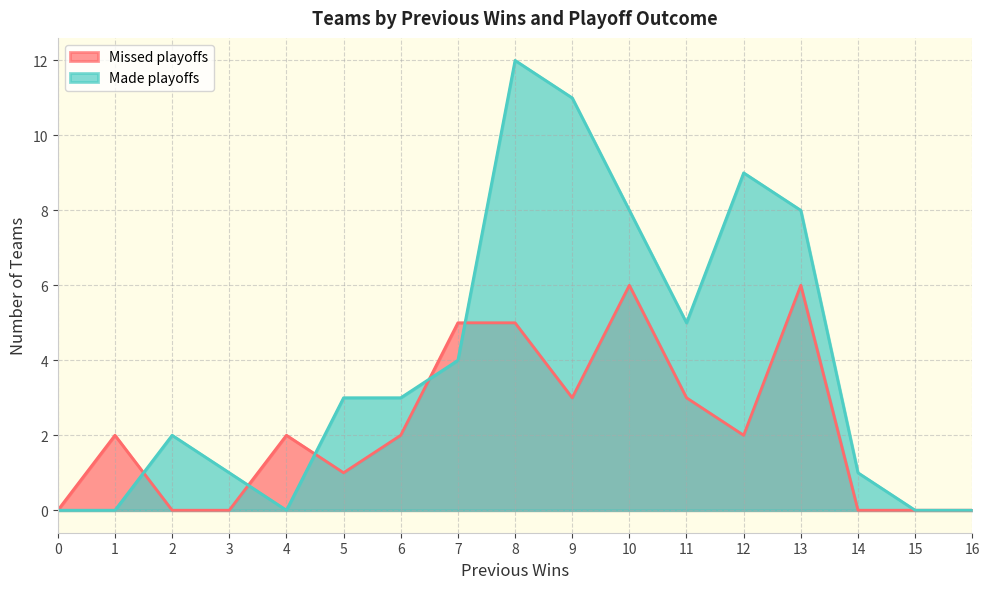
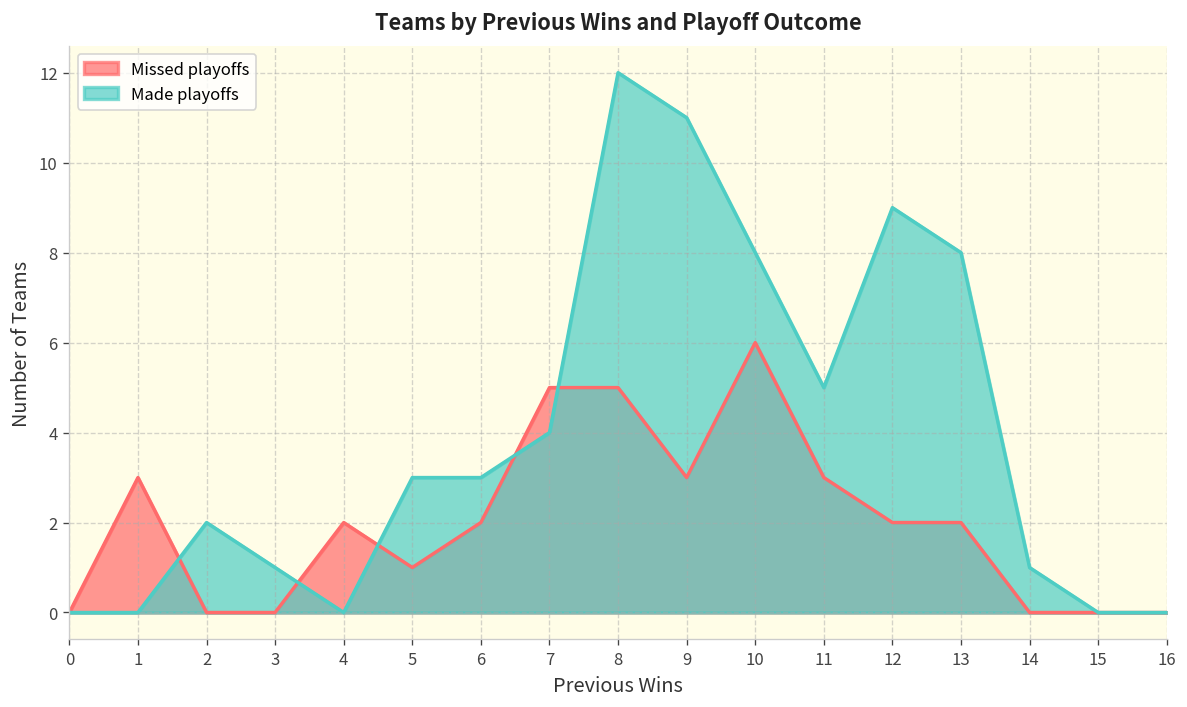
Missed playoffs, 1: 2 -> 3
Missed playoffs, 13: 6 -> 2
